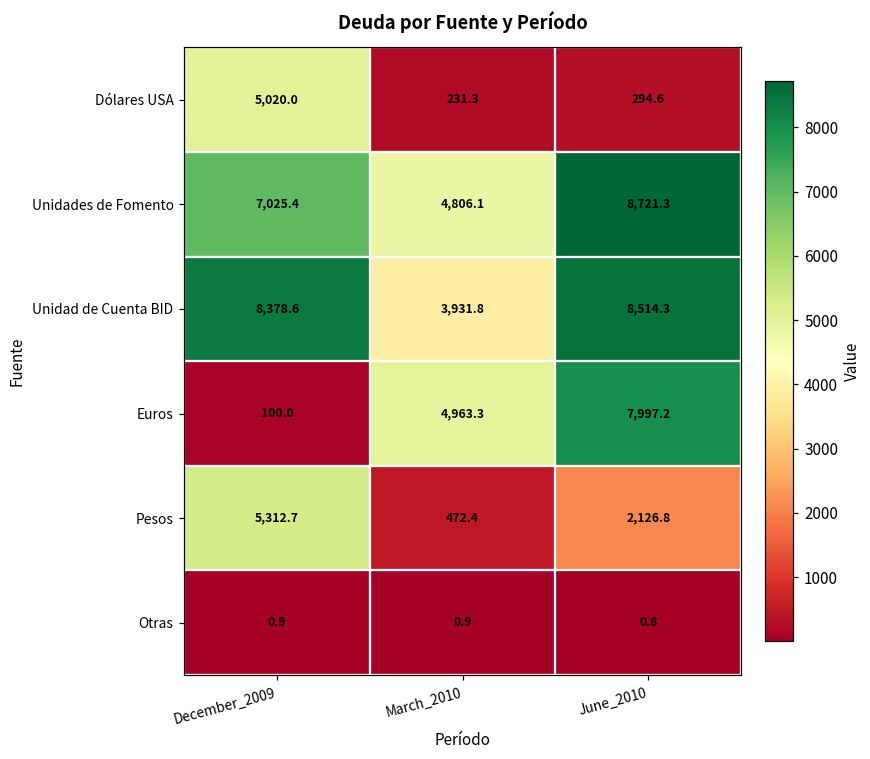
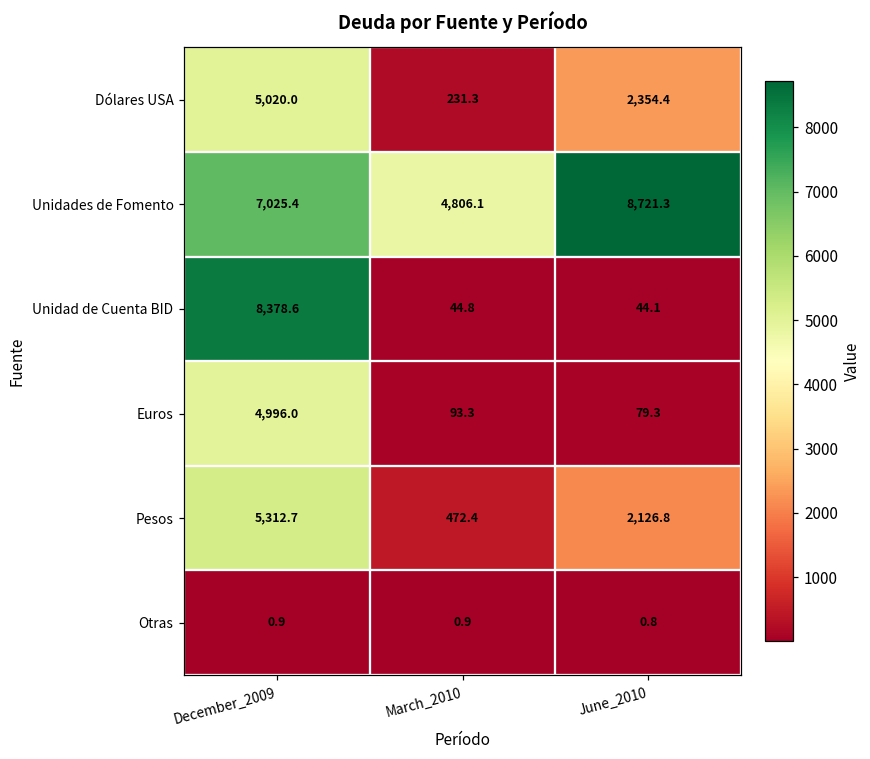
Dólares USA, June_2010: 294.6 -> 2,354.4
Unidad de Cuenta BID, March_2010: 3,931.8 -> 44.8
Unidad de Cuenta BID, June_2010: 8,514.3 -> 44.1
Euros, December_2009: 100.0 -> 4,996.0
Euros, March_2010: 4,963.3 -> 93.3
Euros, June_2010: 7,997.2 -> 79.3
